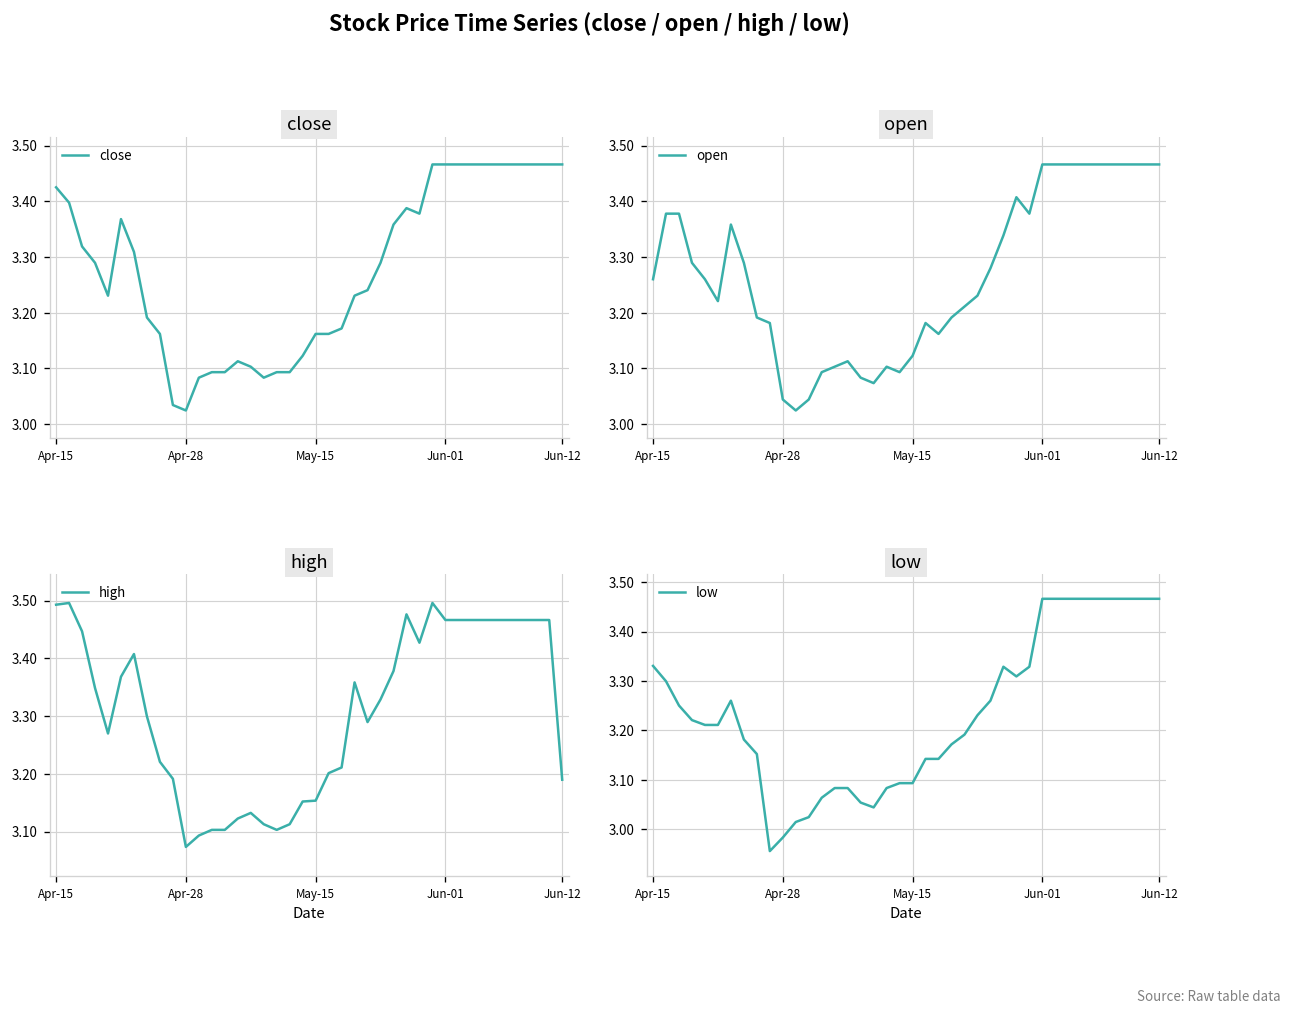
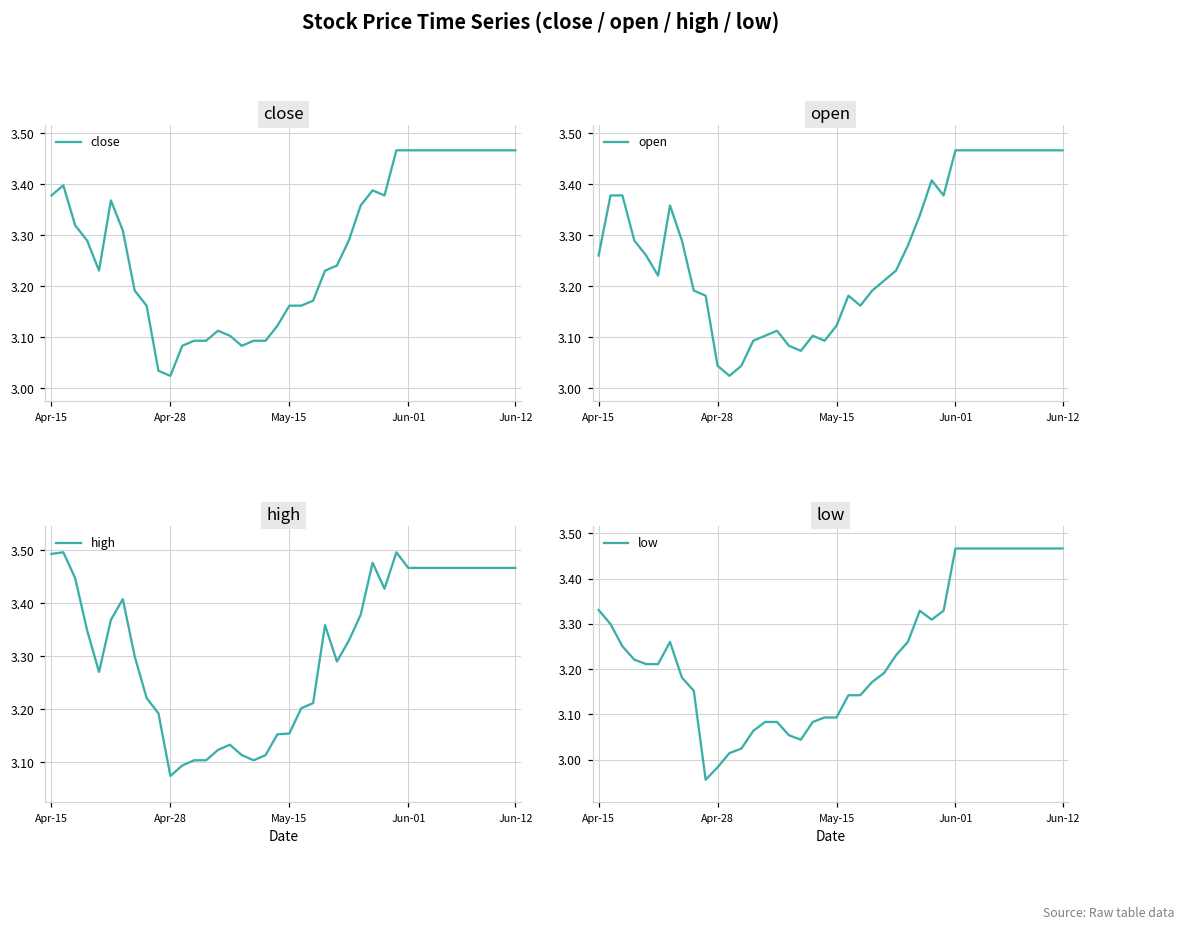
close, Apr-15: 3.43 -> 3.38
high, Jun-12: 3.19 -> 3.47
